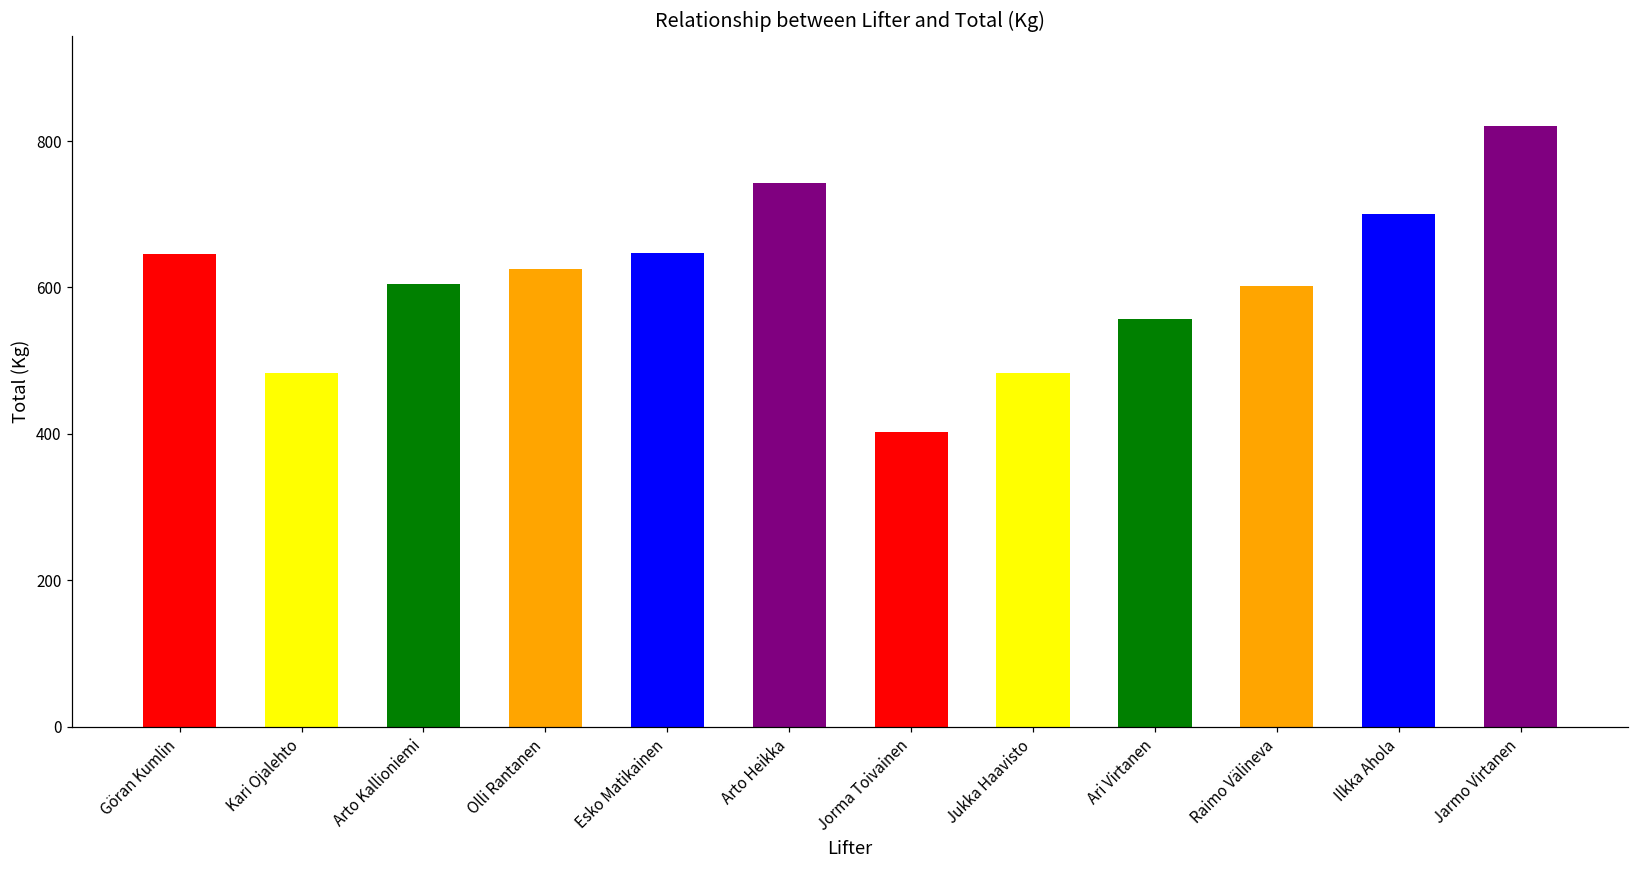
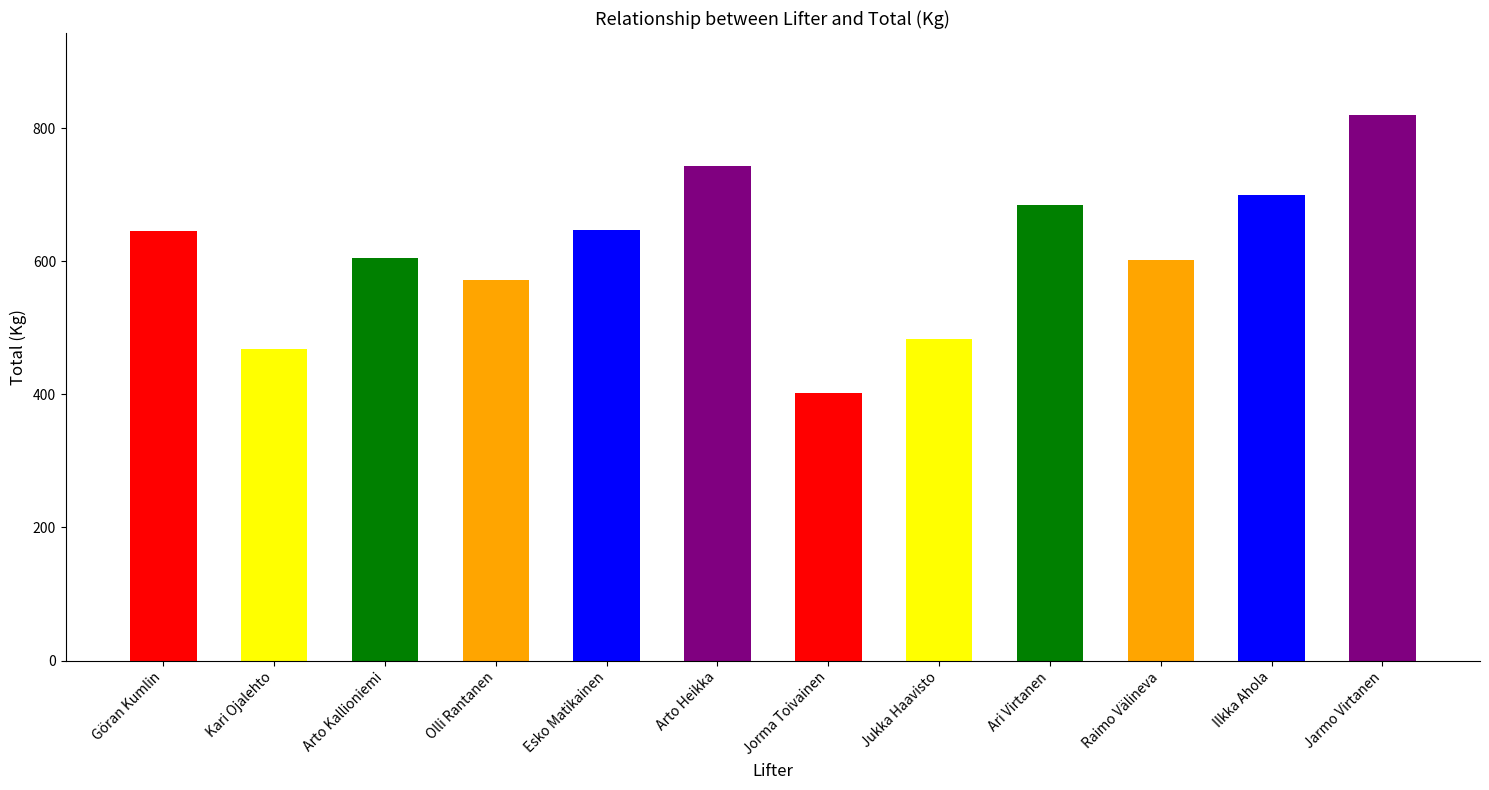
Kari Ojalehto: 480 -> 470
Olli Rantanen: 630 -> 570
Ari Virtanen: 560 -> 680
